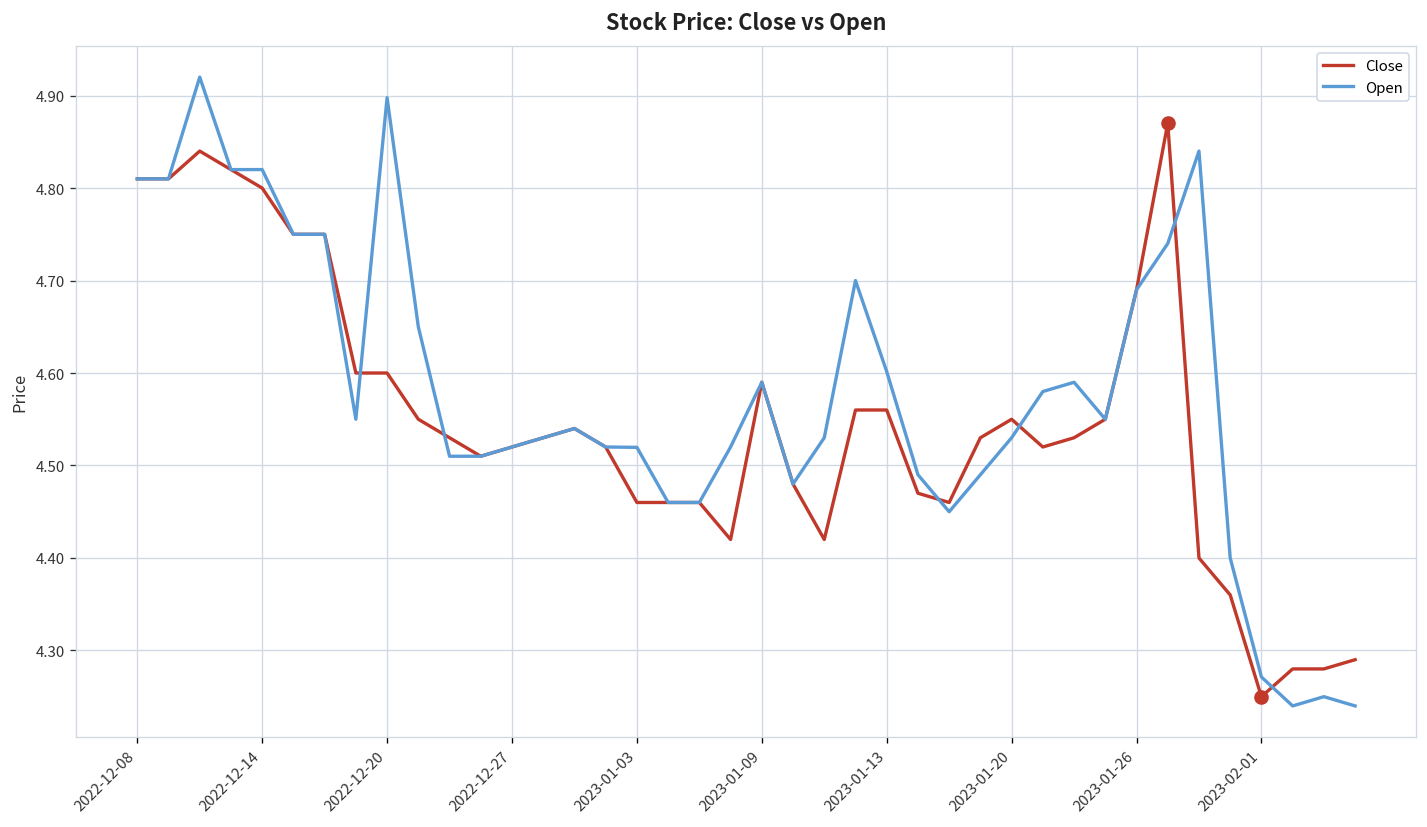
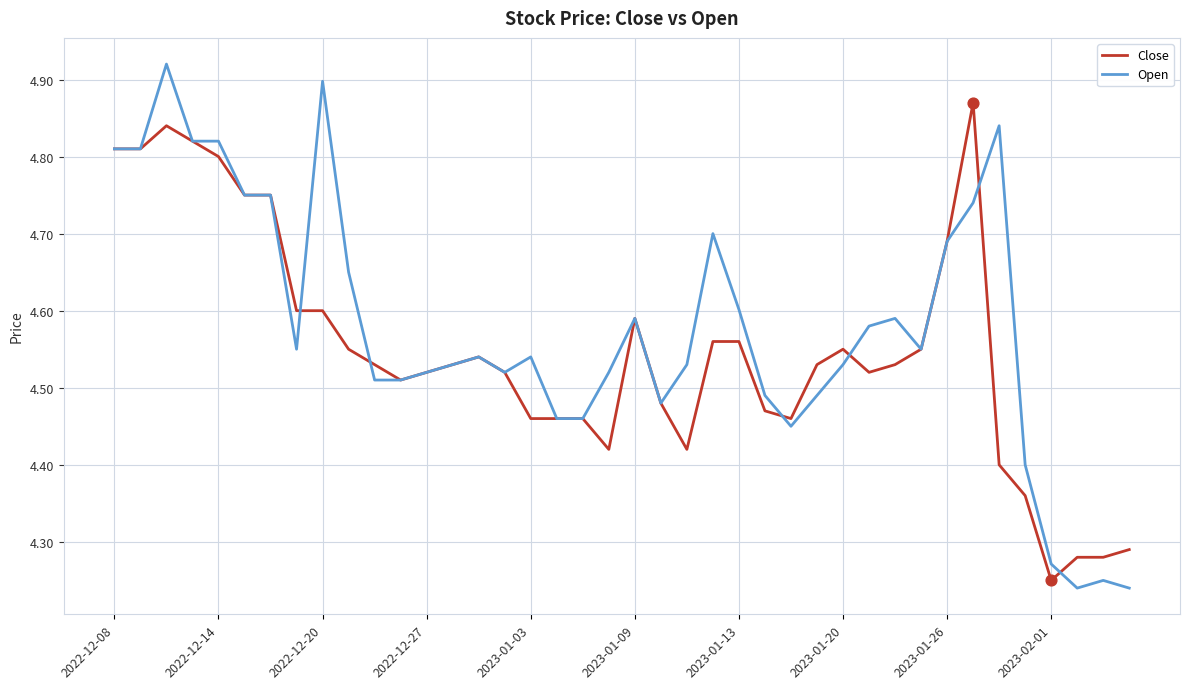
Open, 2023-01-03: 4.52 -> 4.54
